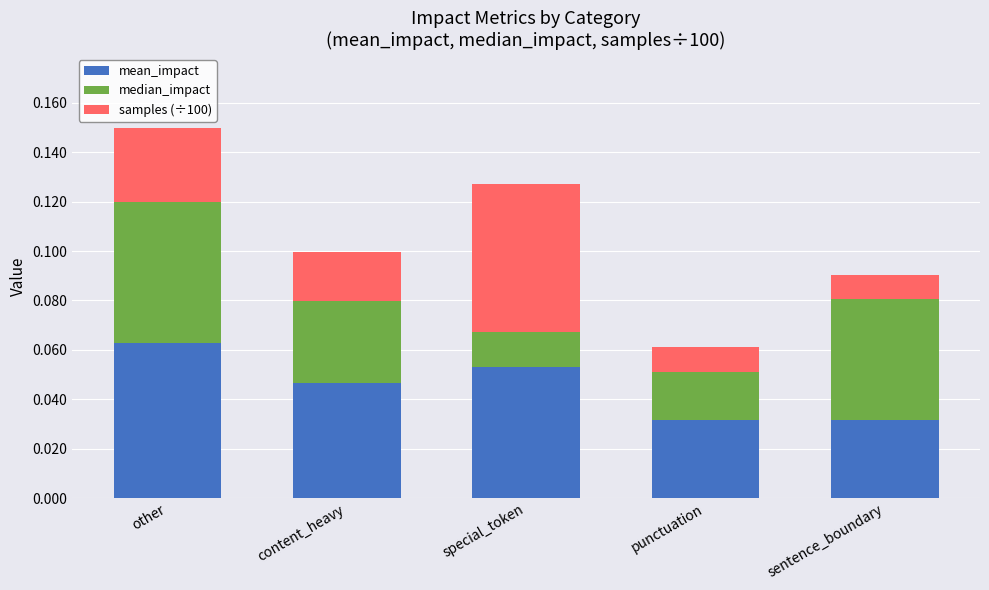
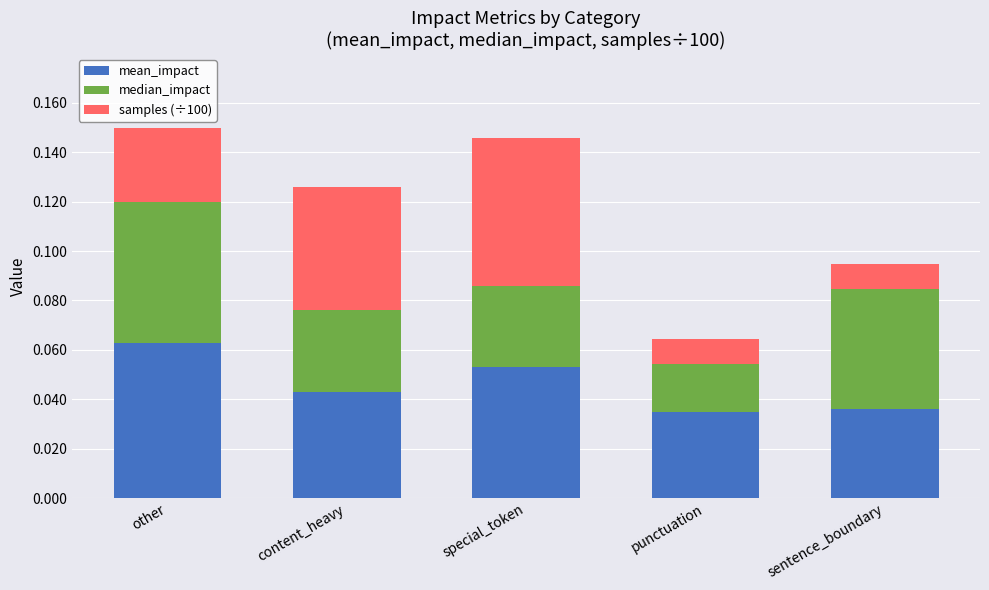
mean_impact, content_heavy: 0.047 -> 0.043
samples (÷100), content_heavy: 0.020 -> 0.050
median_impact, special_token: 0.014 -> 0.033
mean_impact, punctuation: 0.032 -> 0.035
mean_impact, sentence_boundary: 0.032 -> 0.036
